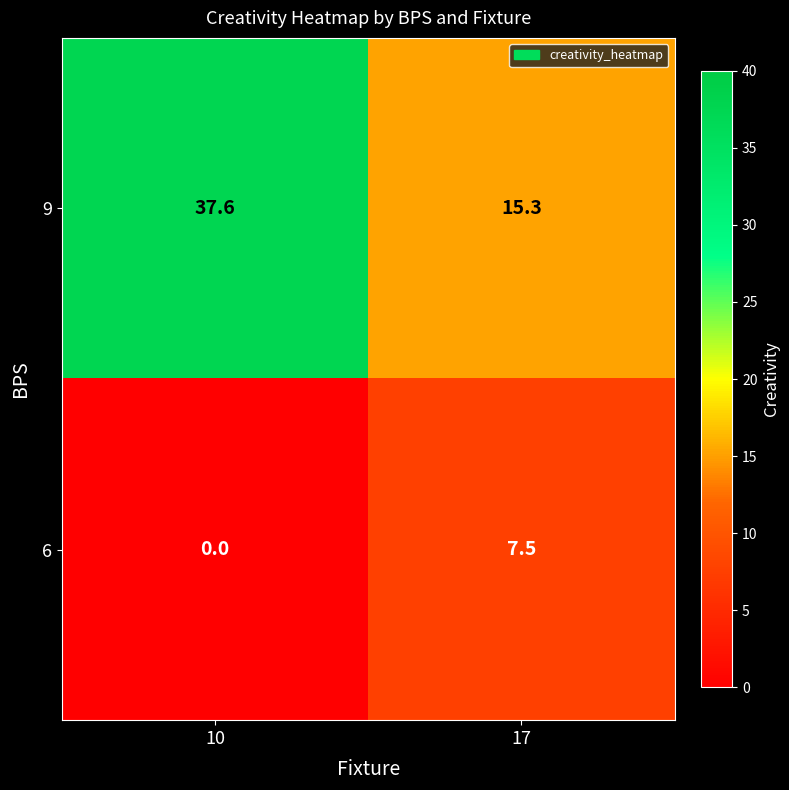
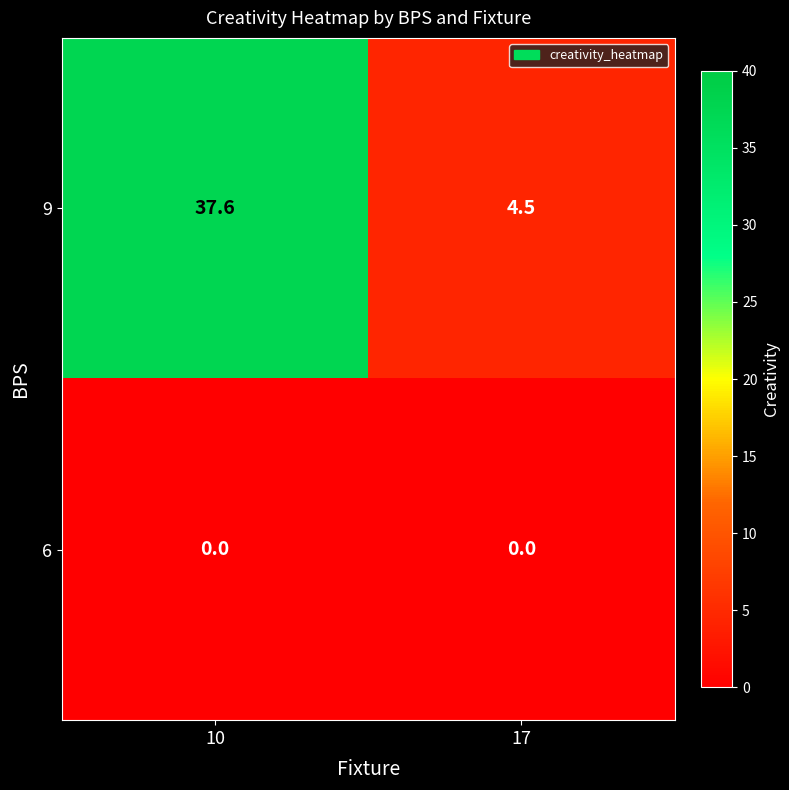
9, 17: 15.3 -> 4.5
6, 17: 7.5 -> 0.0
